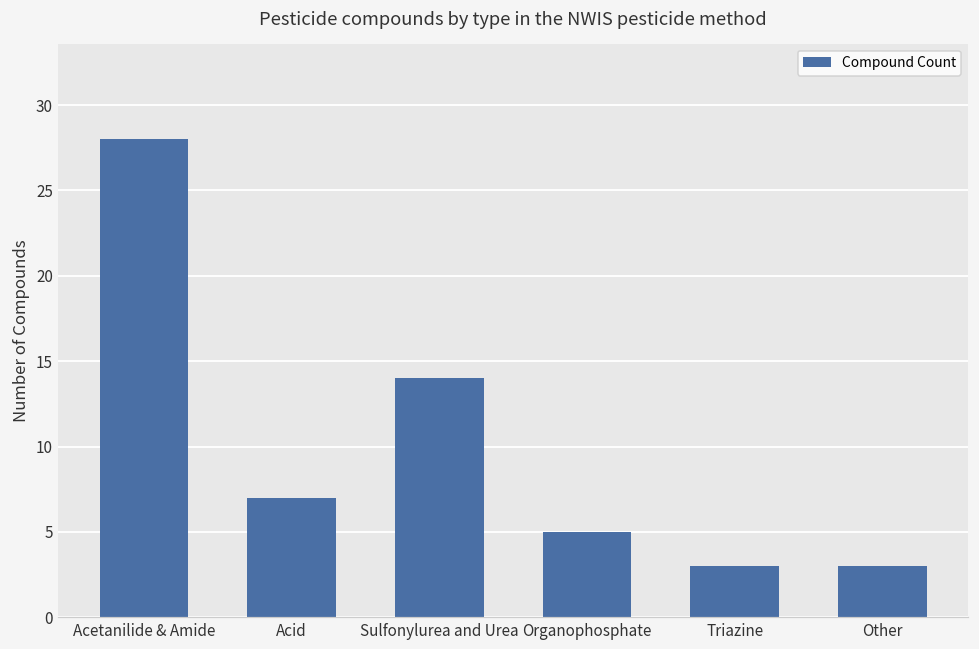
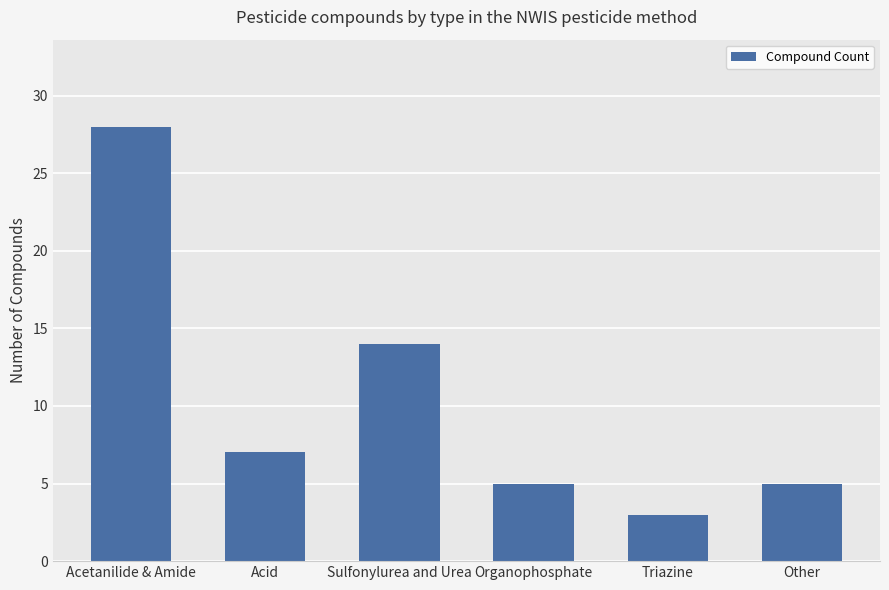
Other: 3 -> 5
